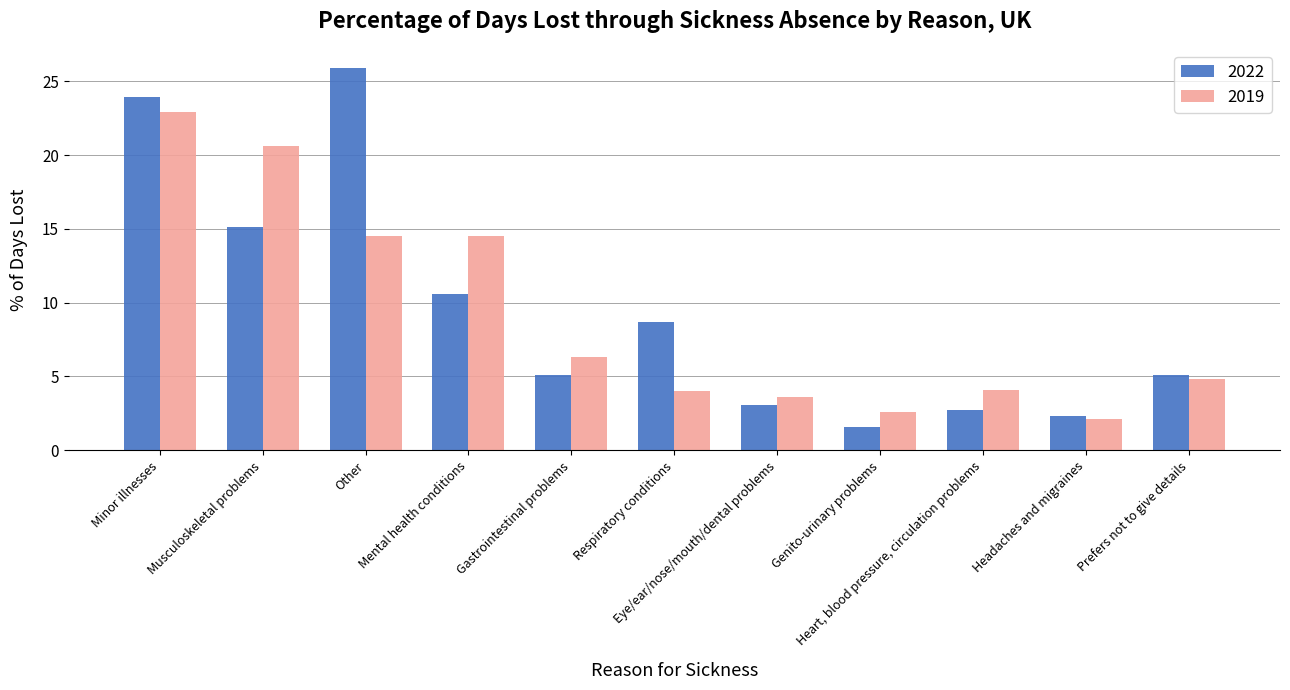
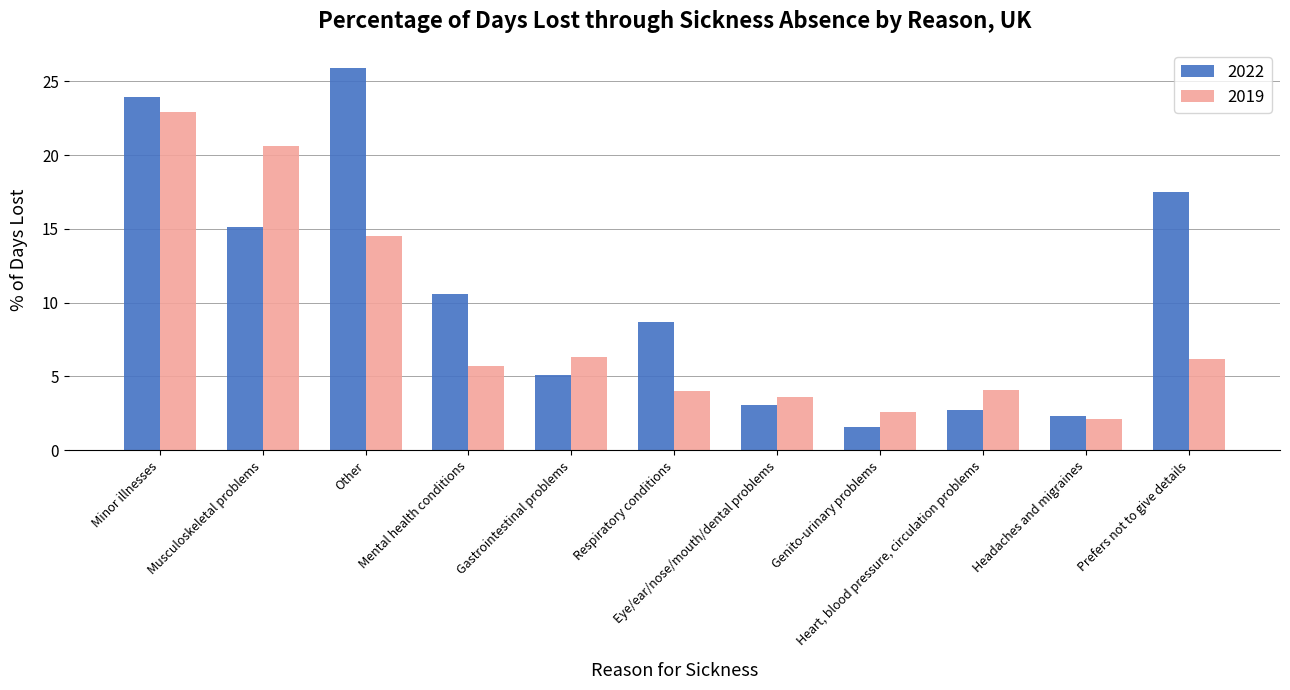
2019, Mental health conditions: 14.5 -> 5.7
2022, Prefers not to give details: 5.1 -> 17.5
2019, Prefers not to give details: 4.8 -> 6.2
